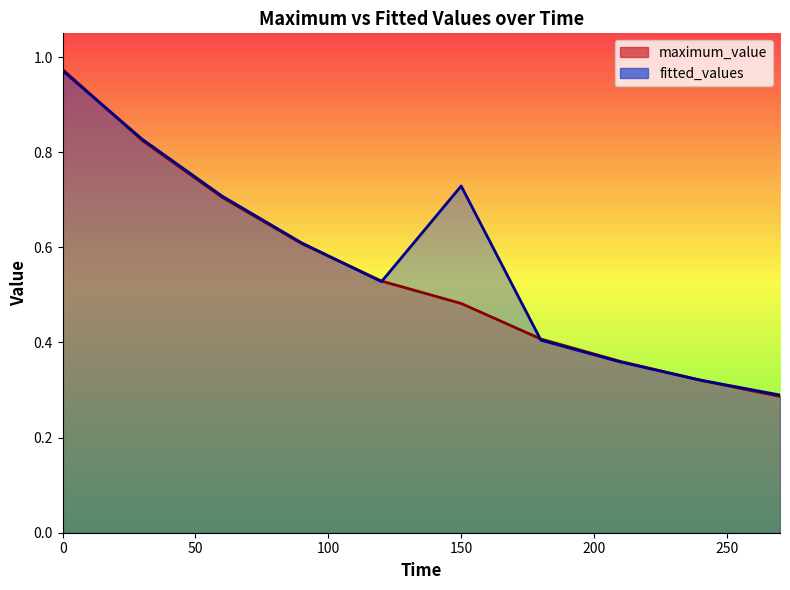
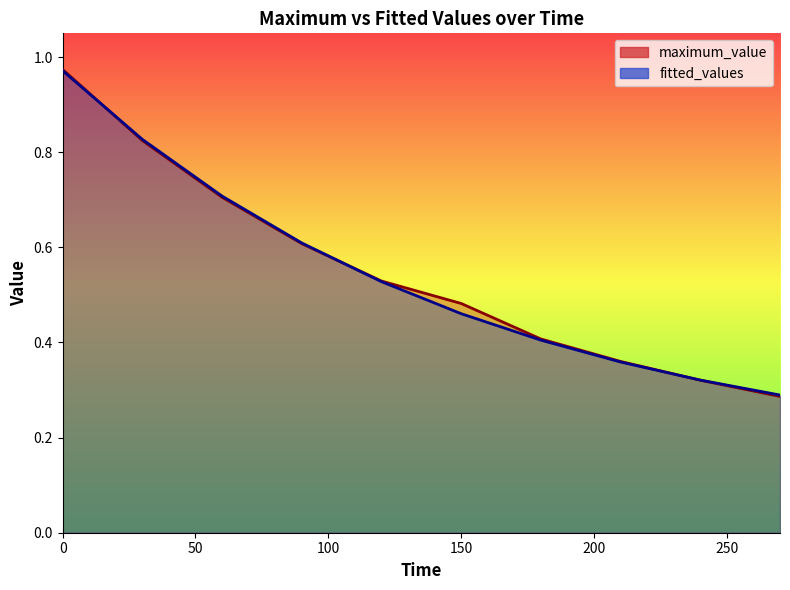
fitted_values, 150: 0.73 -> 0.46
